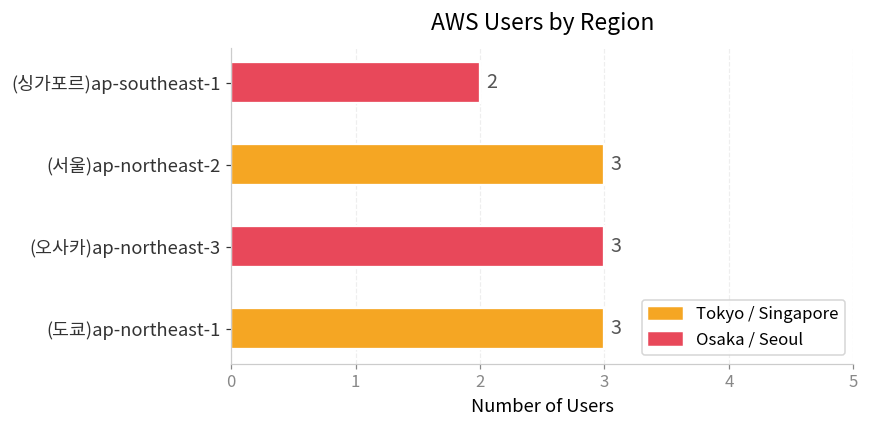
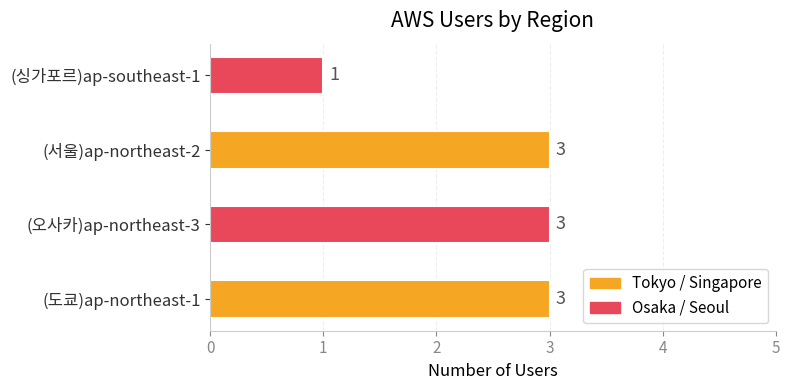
(싱가포르)ap-southeast-1: 2 -> 1
